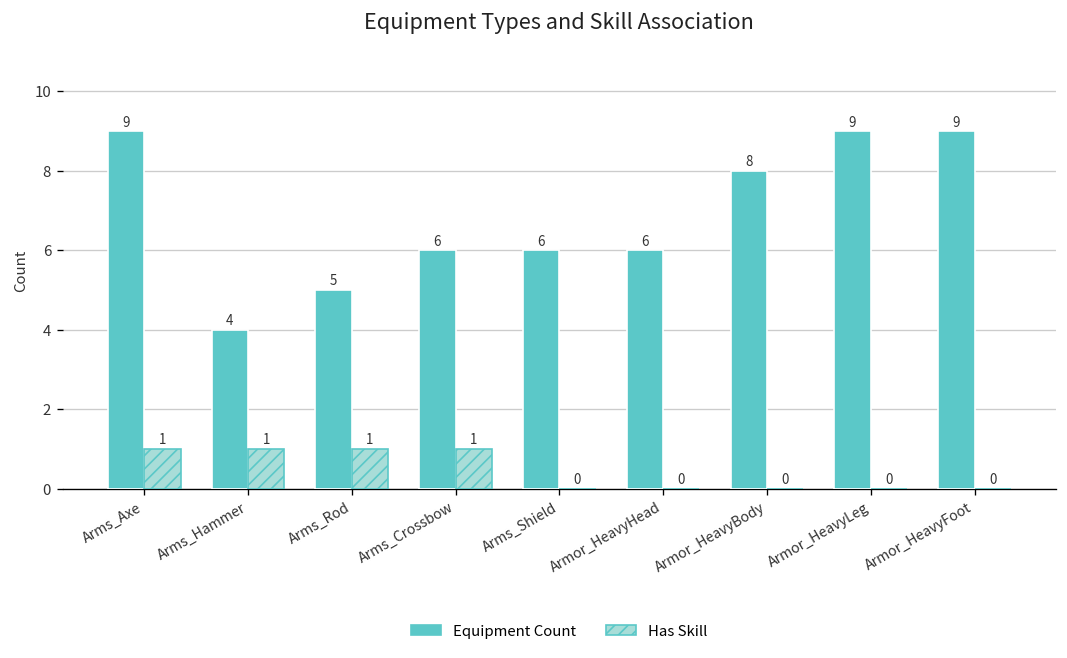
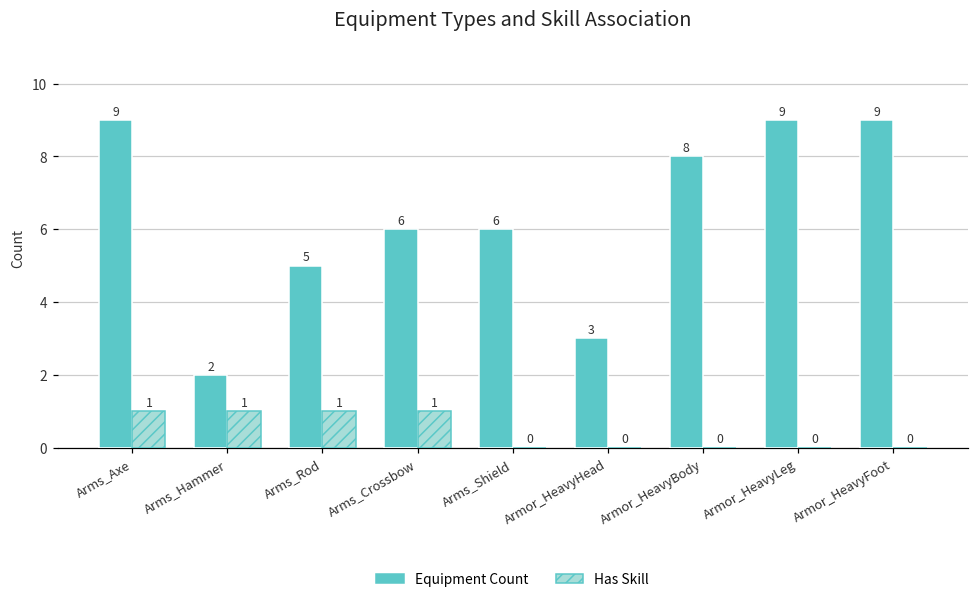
Equipment Count, Arms_Hammer: 4 -> 2
Equipment Count, Armor_HeavyHead: 6 -> 3
